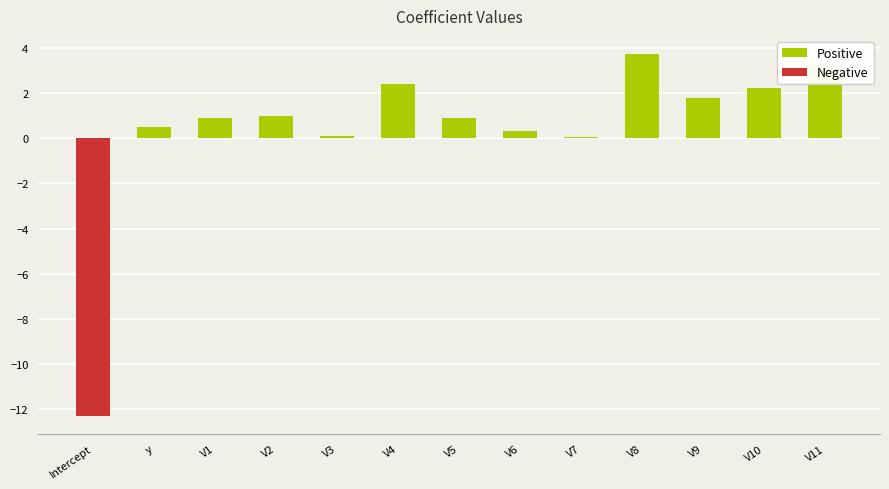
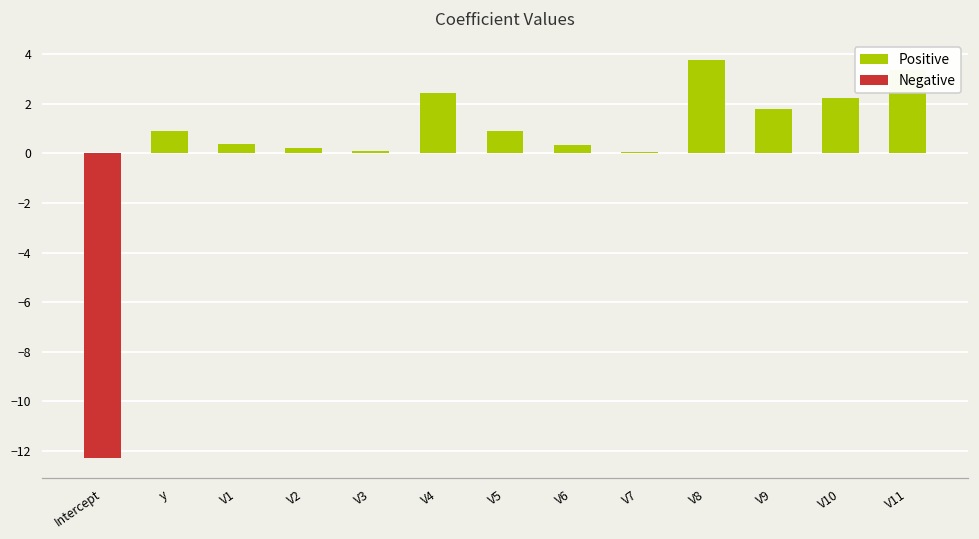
Positive, y: 0.5 -> 0.9
Positive, V1: 0.9 -> 0.4
Positive, V2: 1.0 -> 0.2
